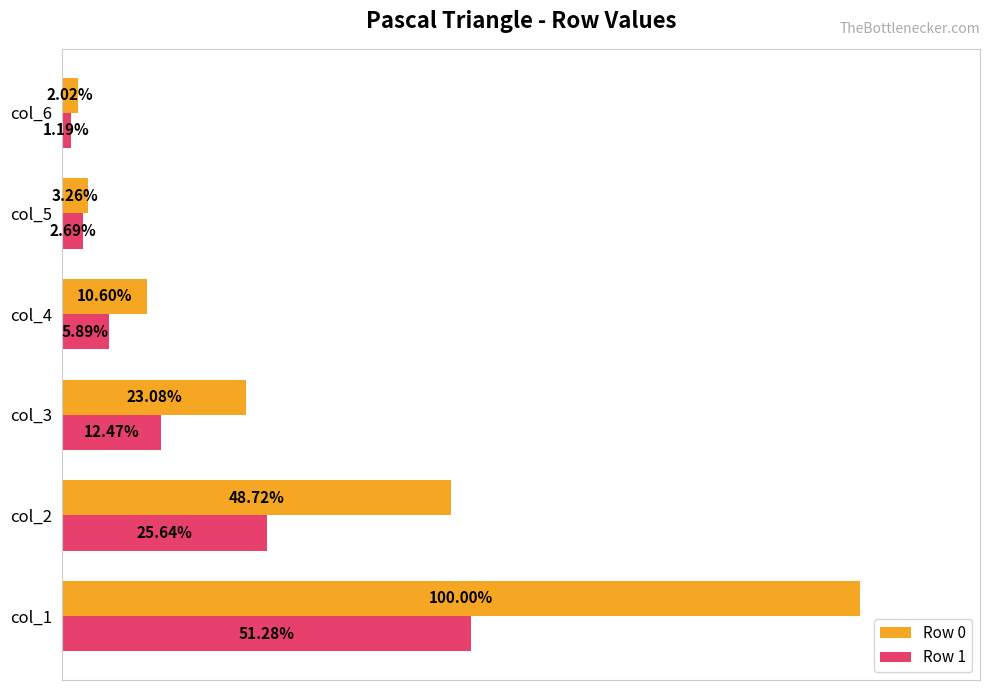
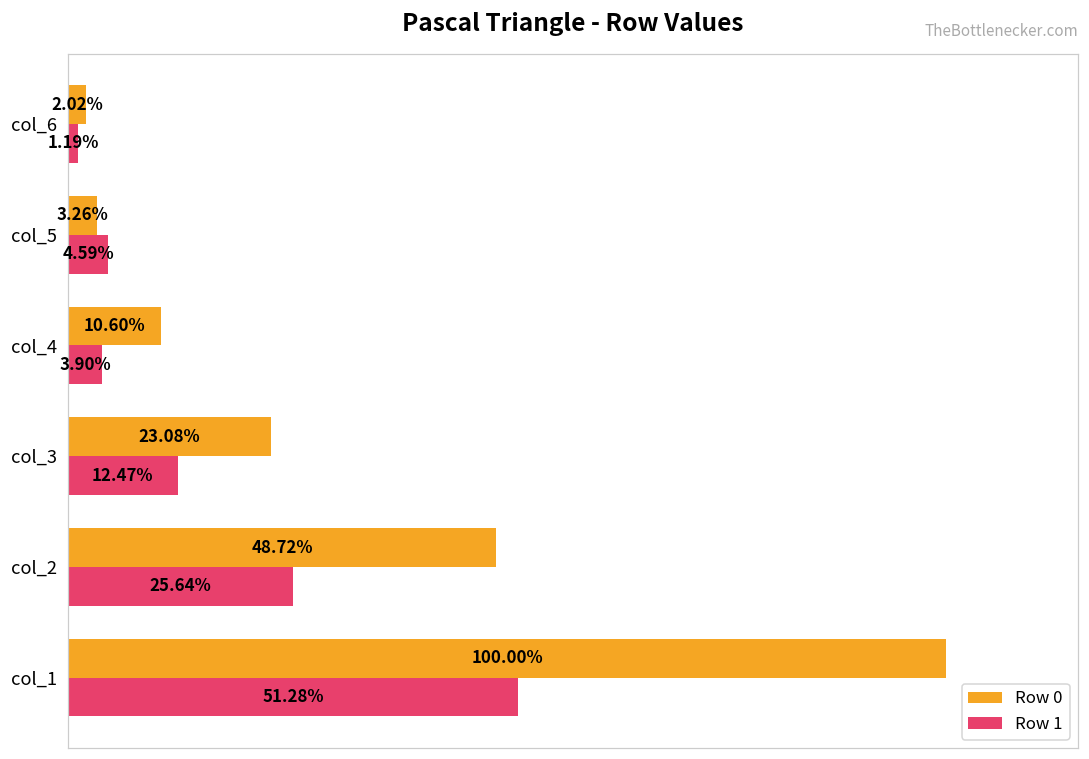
Row 1, col_5: 2.69% -> 4.59%
Row 1, col_4: 5.89% -> 3.90%
